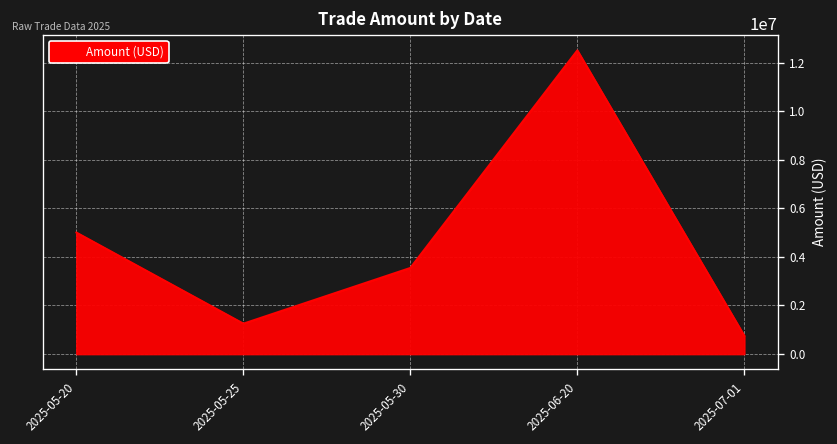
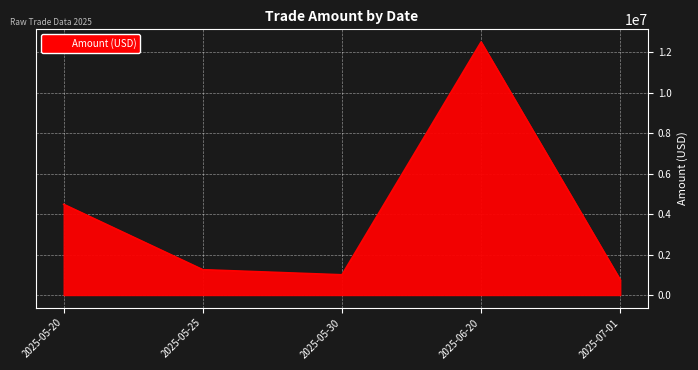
2025-05-20: 5000000 -> 4500000
2025-05-30: 3500000 -> 1000000
